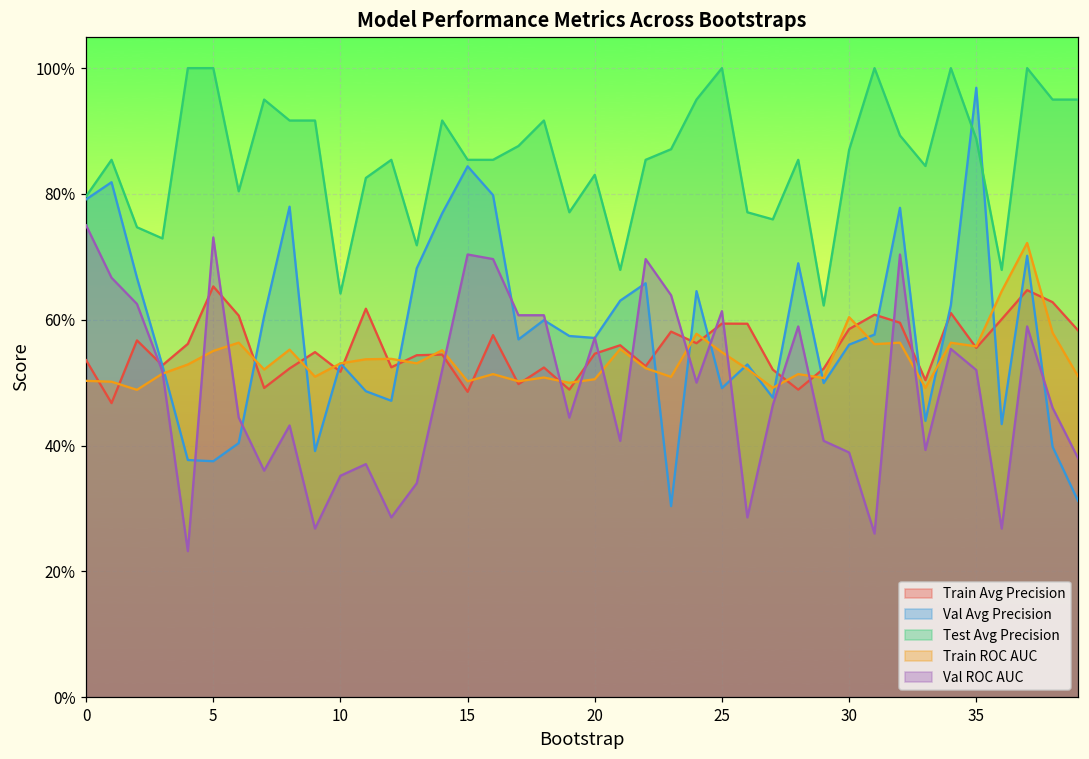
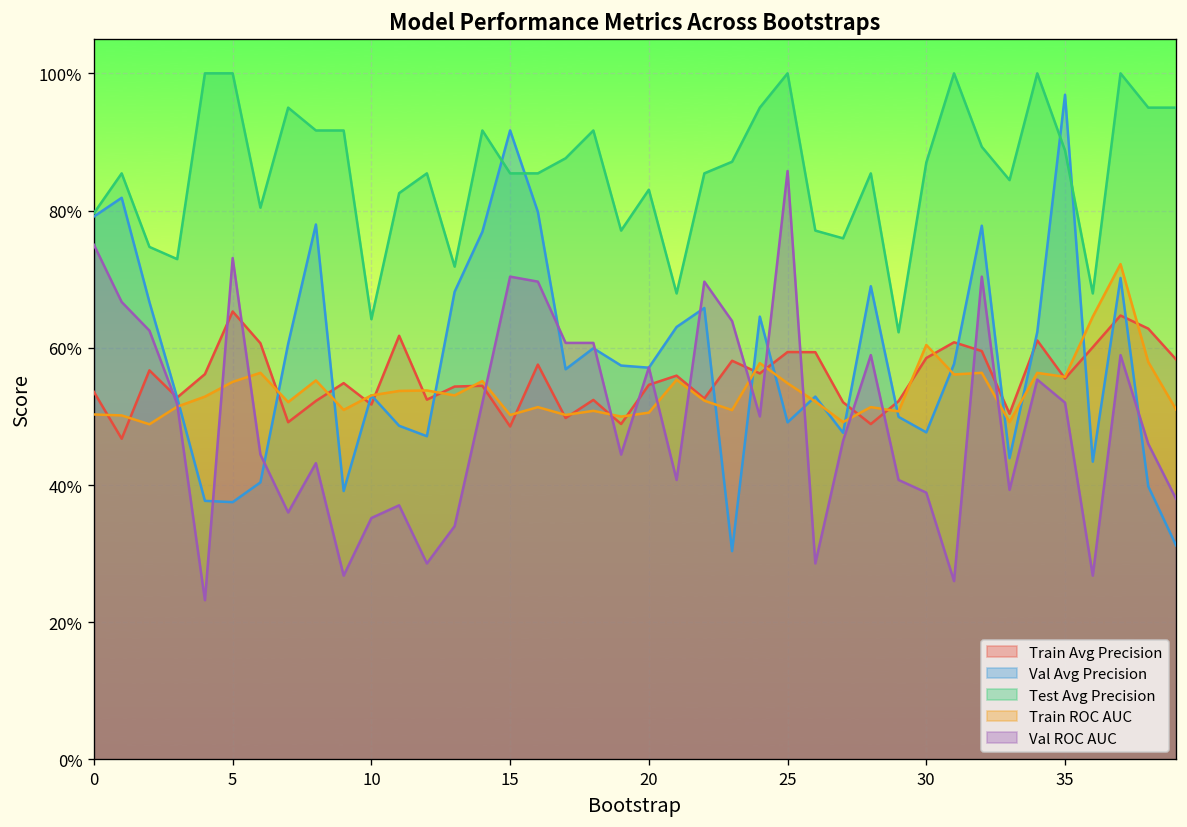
Val Avg Precision, 15: 84% -> 92%
Val ROC AUC, 25: 61% -> 86%
Val Avg Precision, 30: 56% -> 48%
